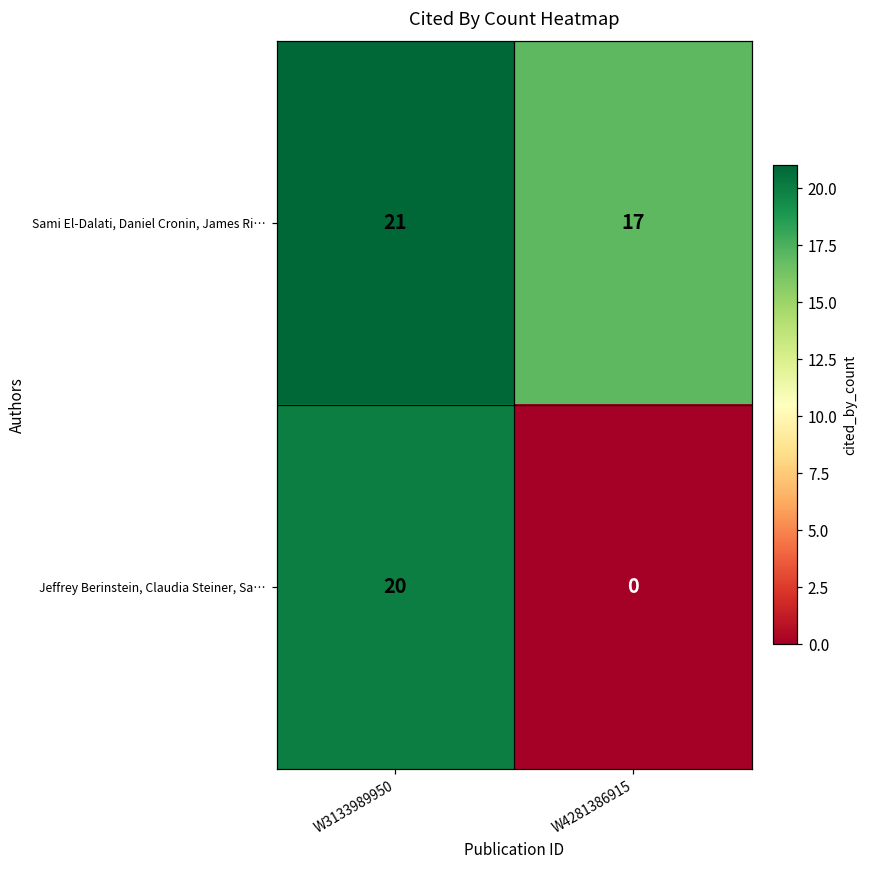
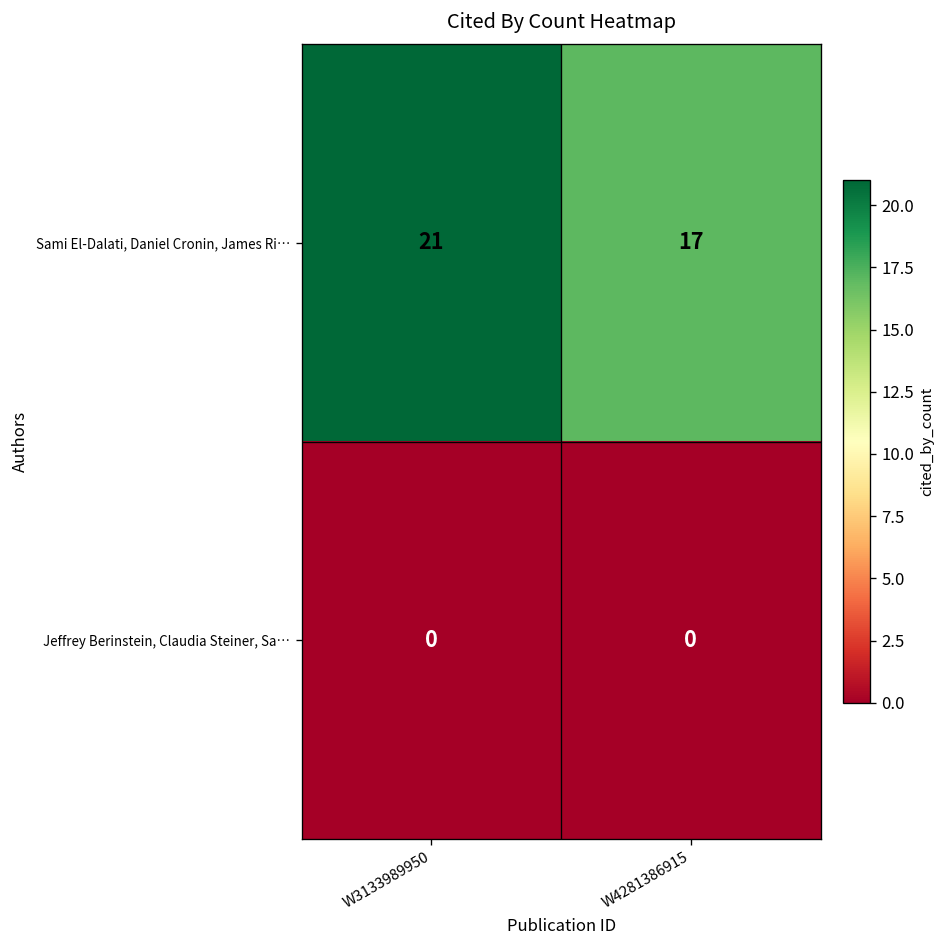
Jeffrey Berinstein, Claudia Steiner, Sa…, W3133989950: 20 -> 0
